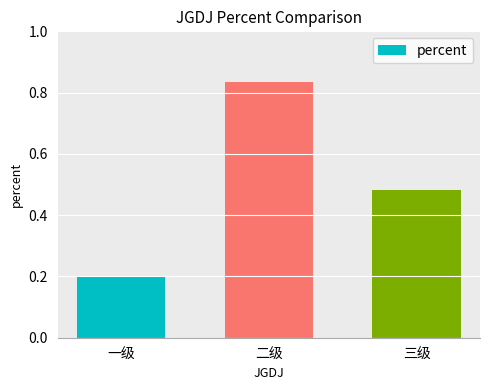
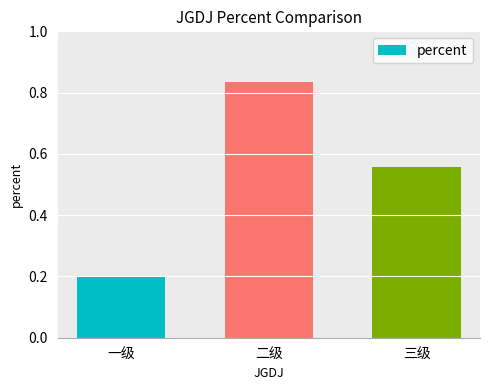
三级: 0.48 -> 0.56
